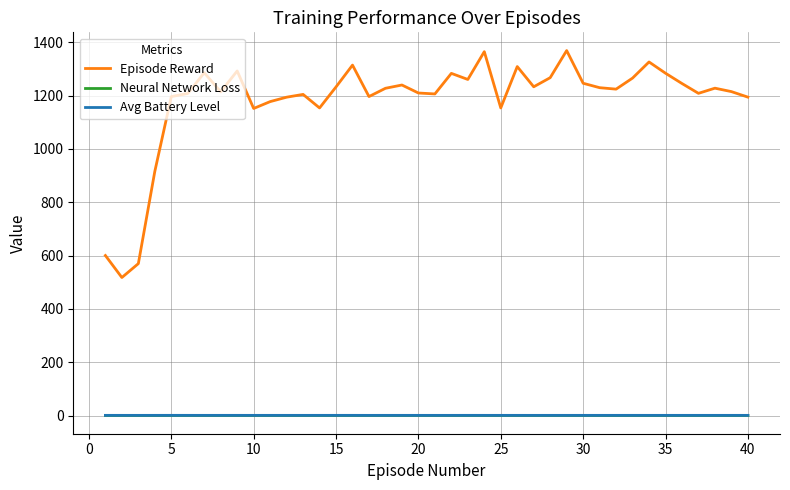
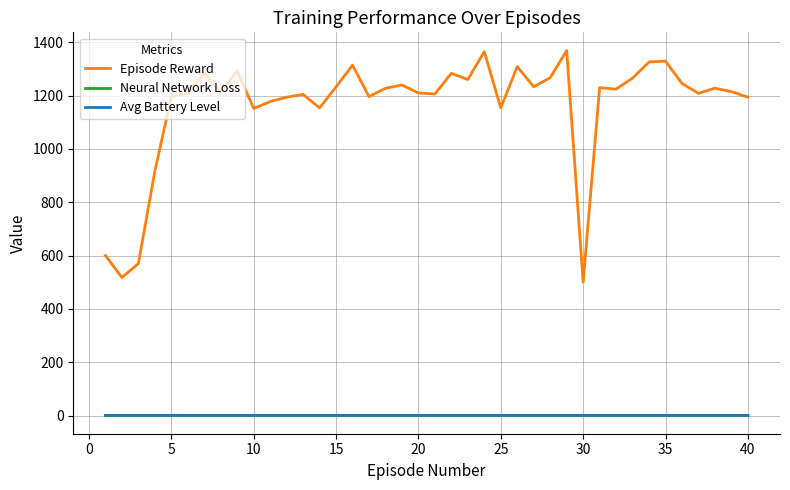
Episode Reward, 30: 1250 -> 500
Episode Reward, 35: 1280 -> 1330
